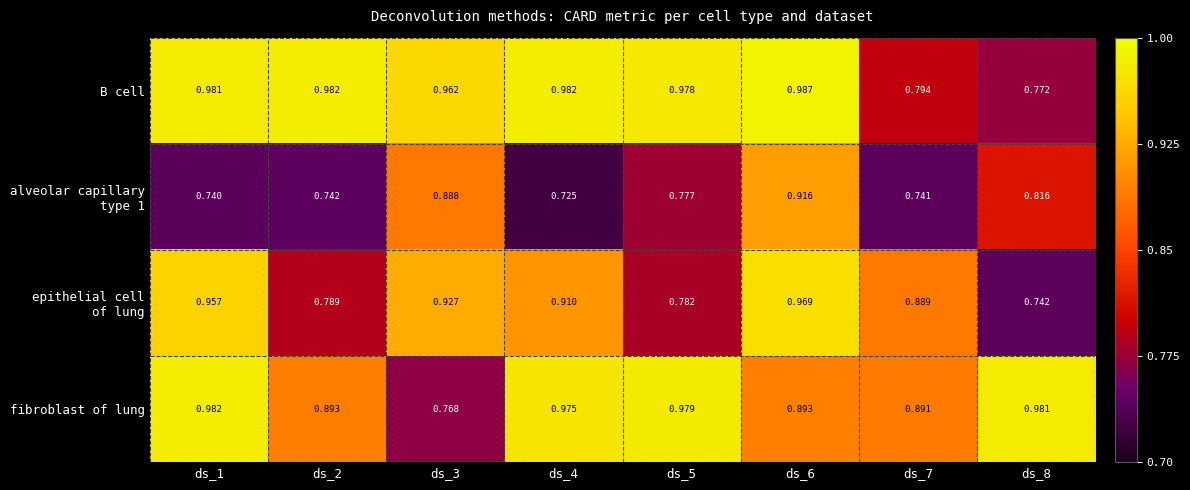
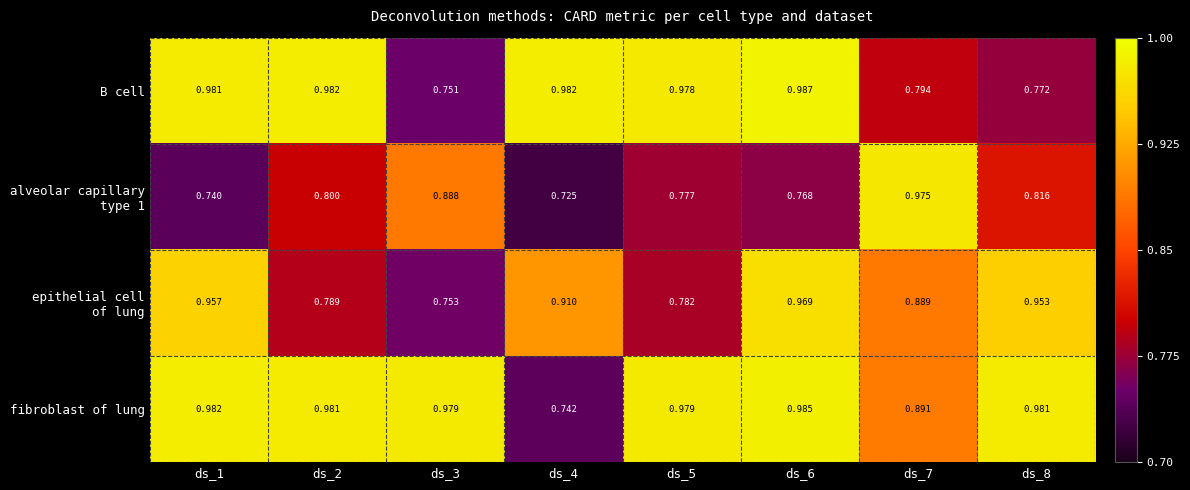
B cell, ds_3: 0.962 -> 0.751
alveolar capillary type 1, ds_2: 0.742 -> 0.800
alveolar capillary type 1, ds_6: 0.916 -> 0.768
alveolar capillary type 1, ds_7: 0.741 -> 0.975
epithelial cell of lung, ds_3: 0.927 -> 0.753
epithelial cell of lung, ds_8: 0.742 -> 0.953
fibroblast of lung, ds_2: 0.893 -> 0.981
fibroblast of lung, ds_3: 0.768 -> 0.979
fibroblast of lung, ds_4: 0.975 -> 0.742
fibroblast of lung, ds_6: 0.893 -> 0.985
